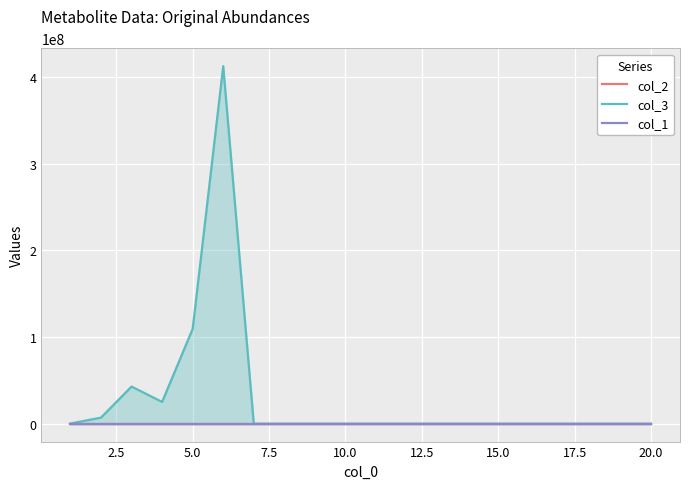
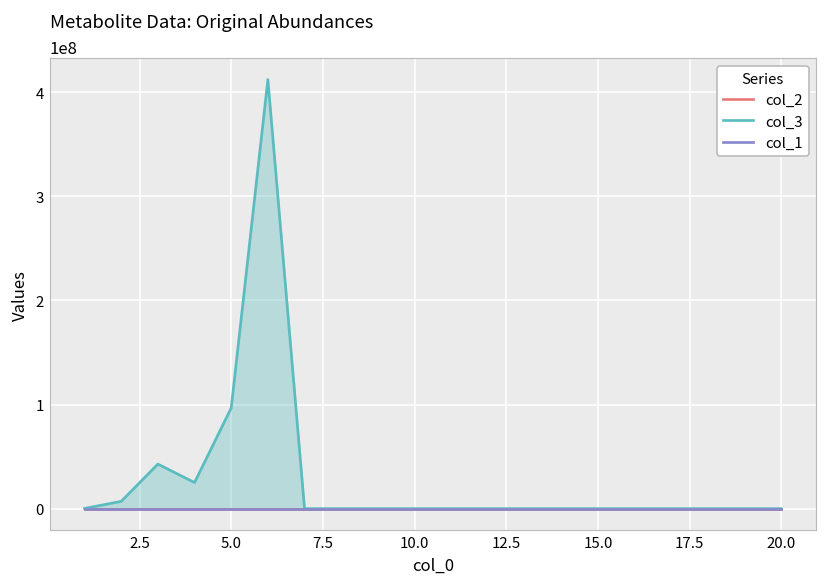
col_3, 5.0: 110000000 -> 100000000
